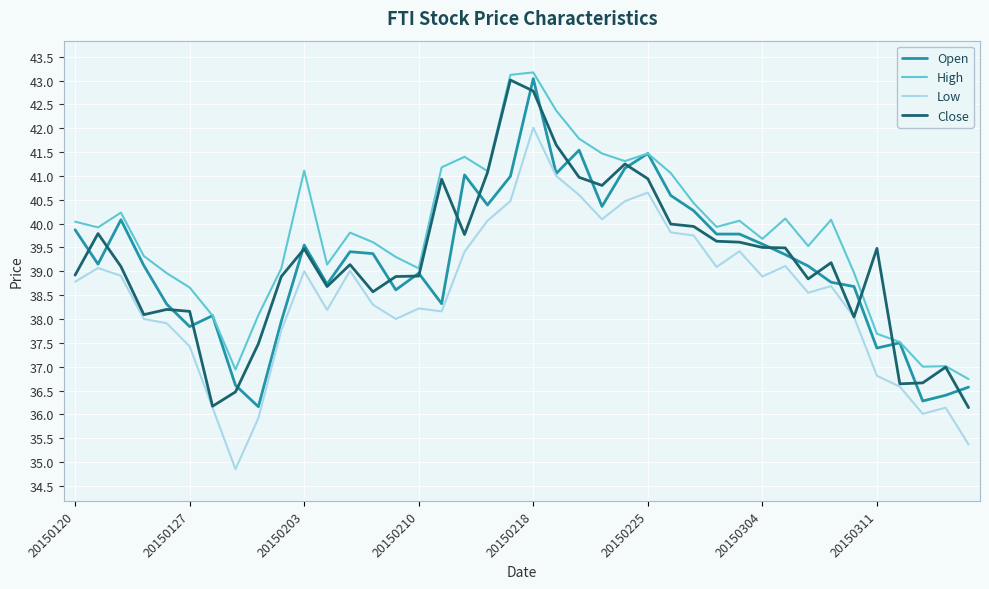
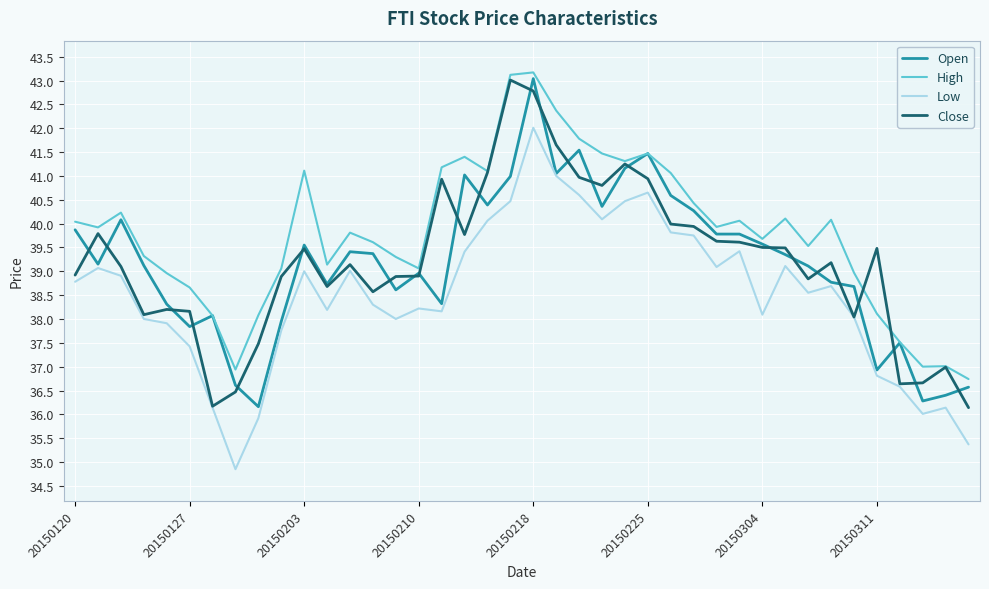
Low, 20150304: 38.9 -> 38.1
Open, 20150311: 37.4 -> 36.9
High, 20150311: 37.7 -> 38.1
